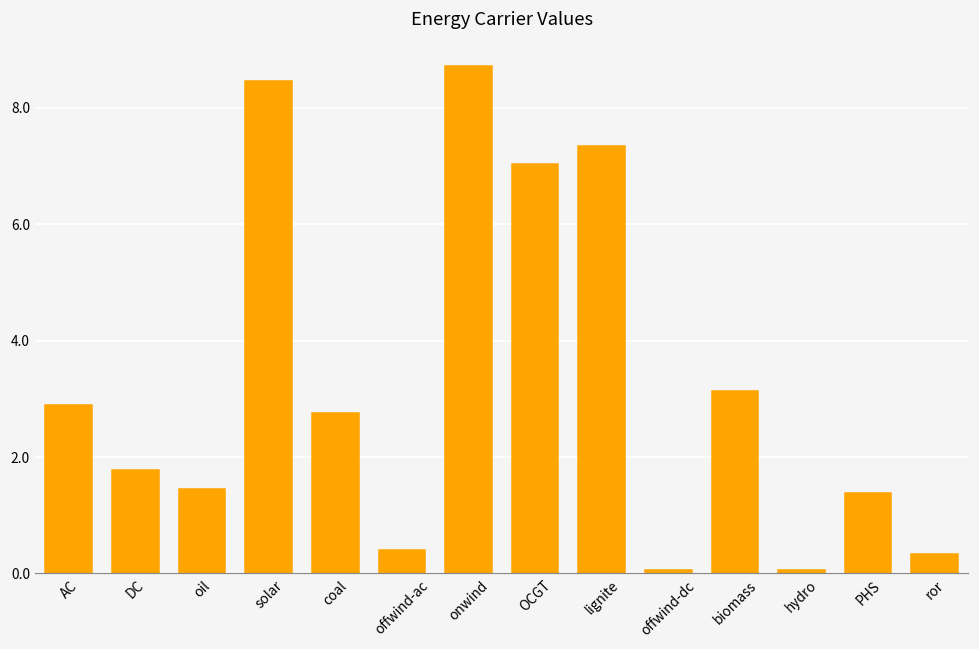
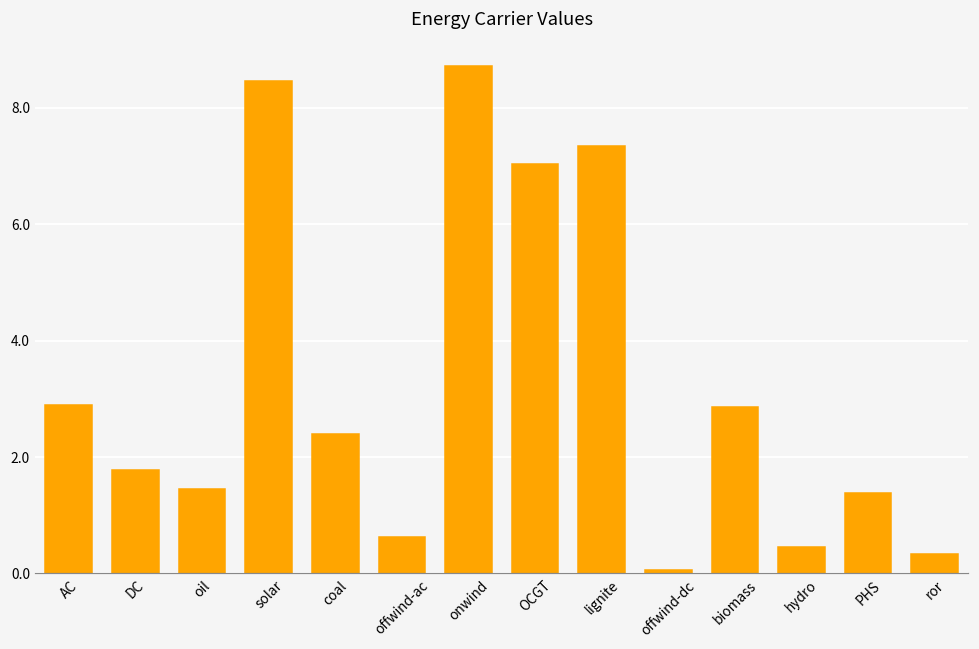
coal: 2.8 -> 2.4
offwind-ac: 0.4 -> 0.6
biomass: 3.1 -> 2.9
hydro: 0.1 -> 0.5
